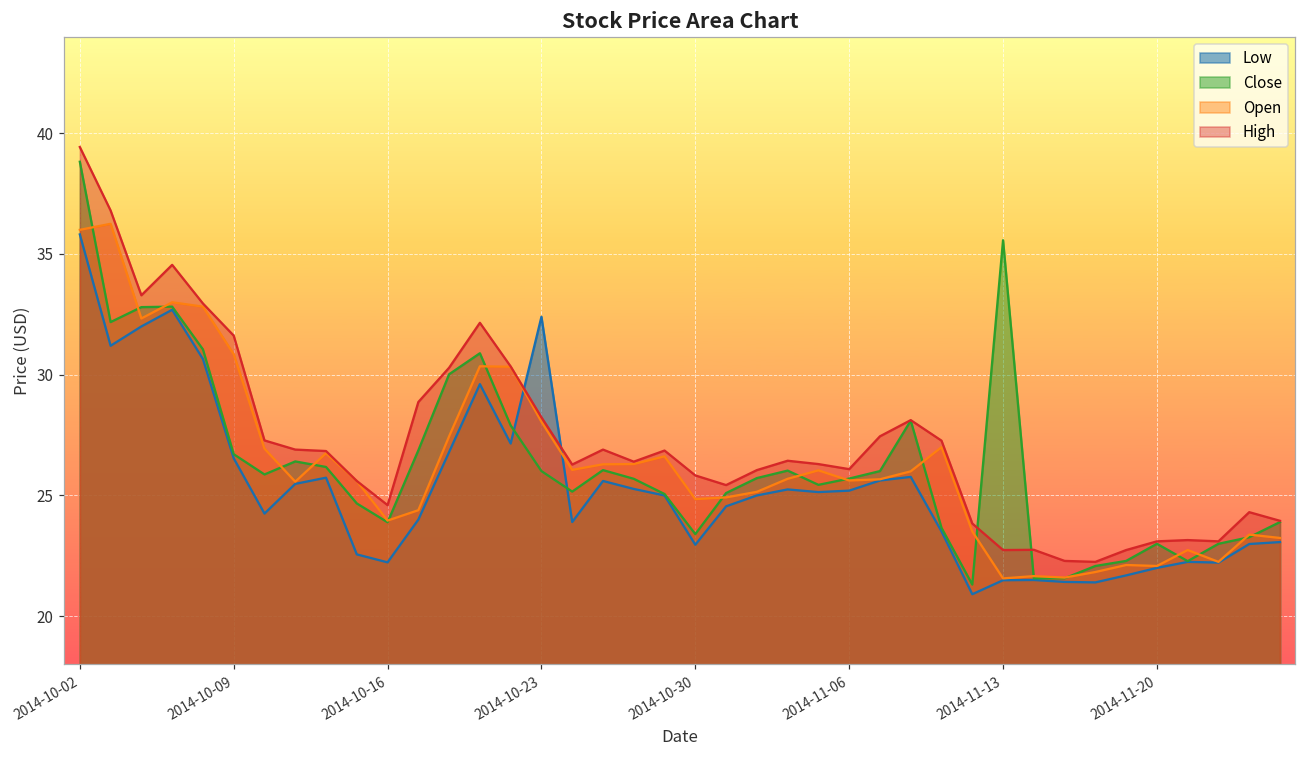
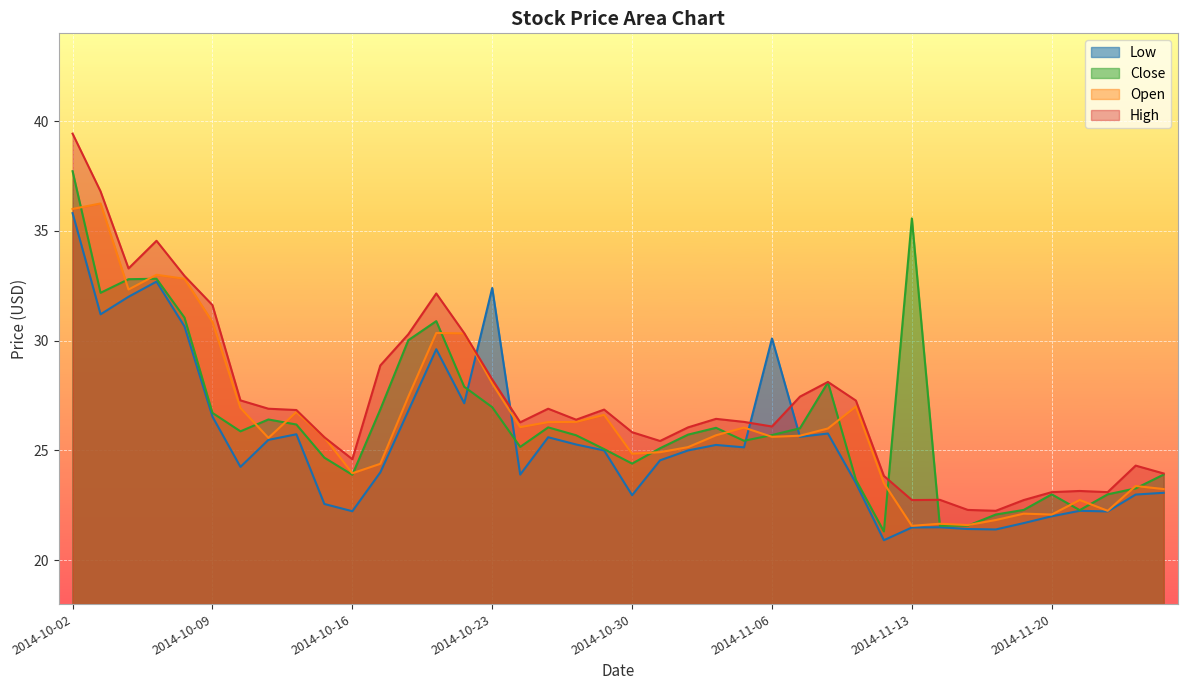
Close, 2014-10-02: 38.8 -> 37.7
Close, 2014-10-23: 26.0 -> 27.0
Close, 2014-10-30: 23.4 -> 24.4
Low, 2014-11-06: 25.2 -> 30.1
